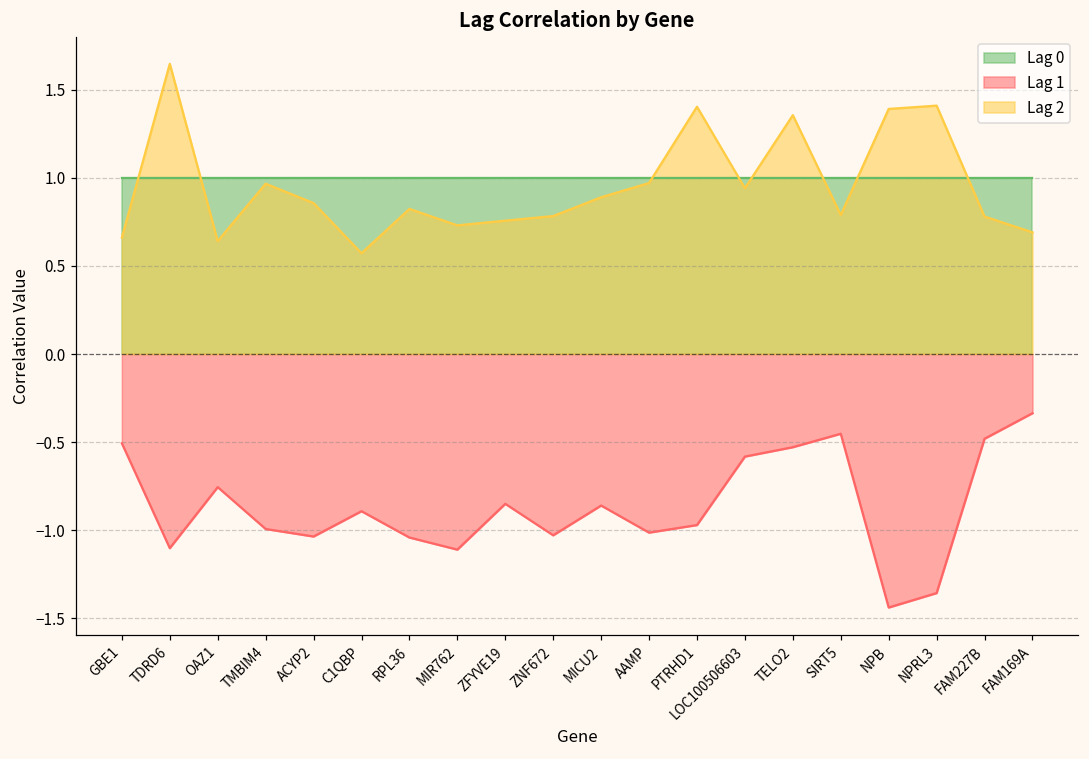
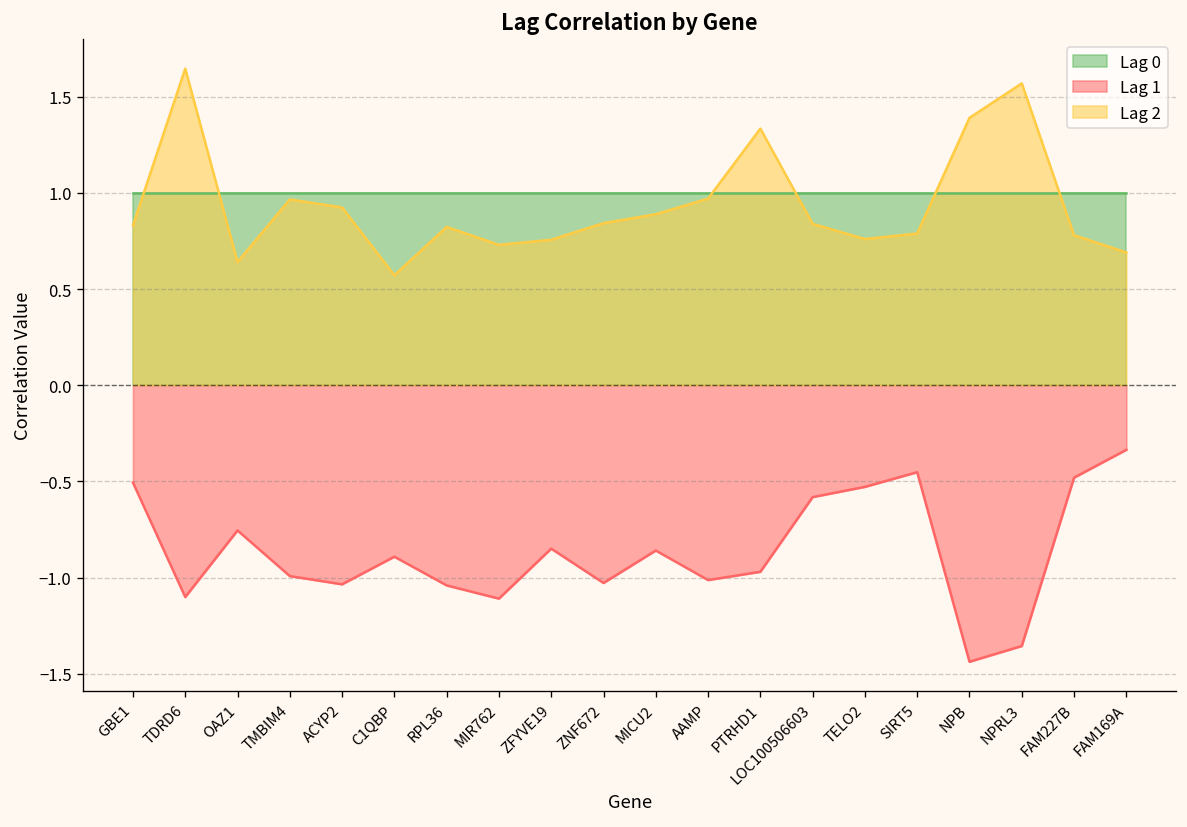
Lag 2, GBE1: 0.66 -> 0.83
Lag 2, ACYP2: 0.86 -> 0.92
Lag 2, ZNF672: 0.78 -> 0.84
Lag 2, PTRHD1: 1.40 -> 1.33
Lag 2, LOC100506603: 0.94 -> 0.84
Lag 2, TELO2: 1.35 -> 0.76
Lag 2, NPRL3: 1.41 -> 1.57
